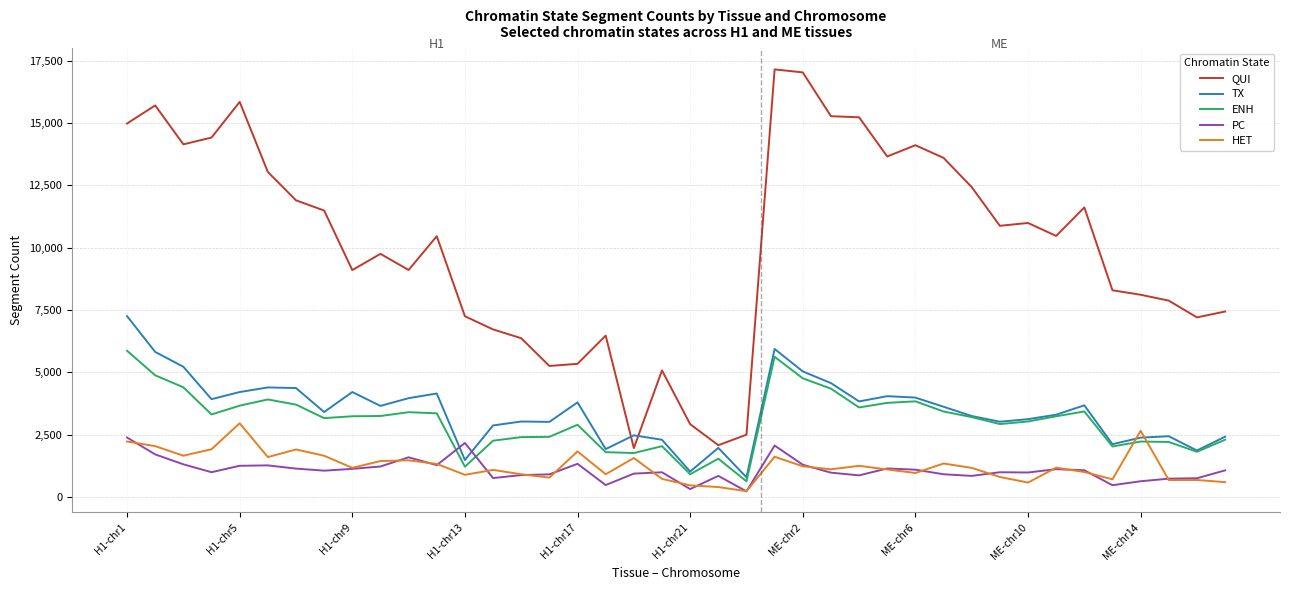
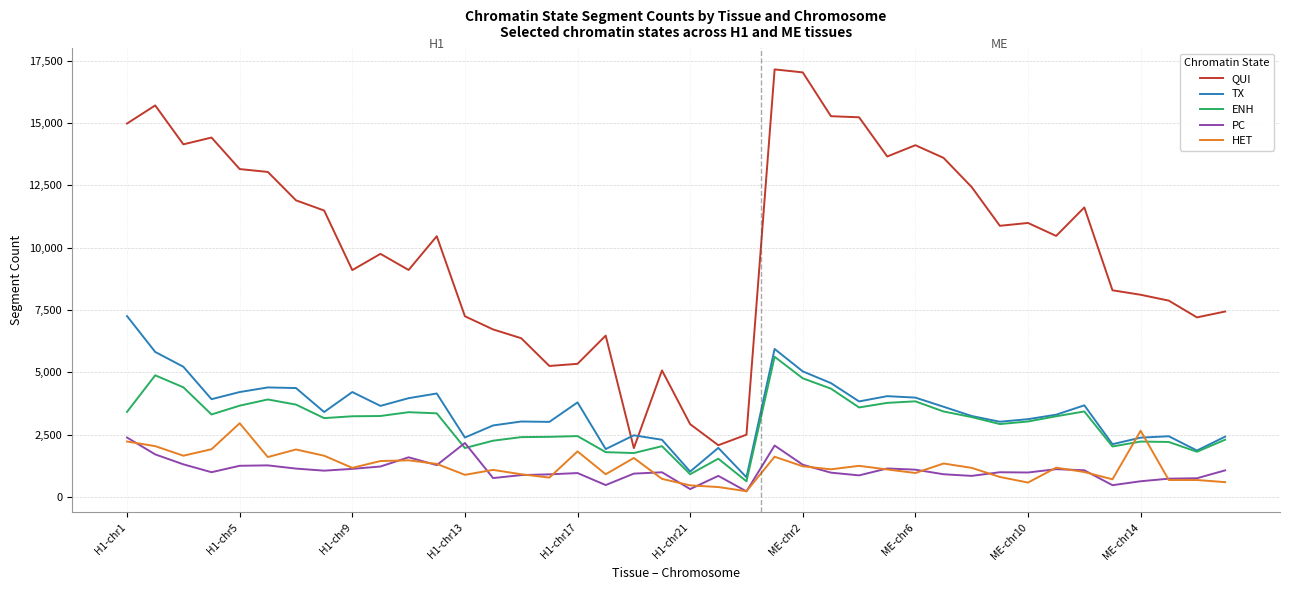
ENH, H1-chr1: 5,900 -> 3,400
QUI, H1-chr5: 15,800 -> 13,200
TX, H1-chr13: 1,500 -> 2,400
ENH, H1-chr13: 1,200 -> 2,000
ENH, H1-chr17: 2,900 -> 2,400
PC, H1-chr17: 1,300 -> 1,000
